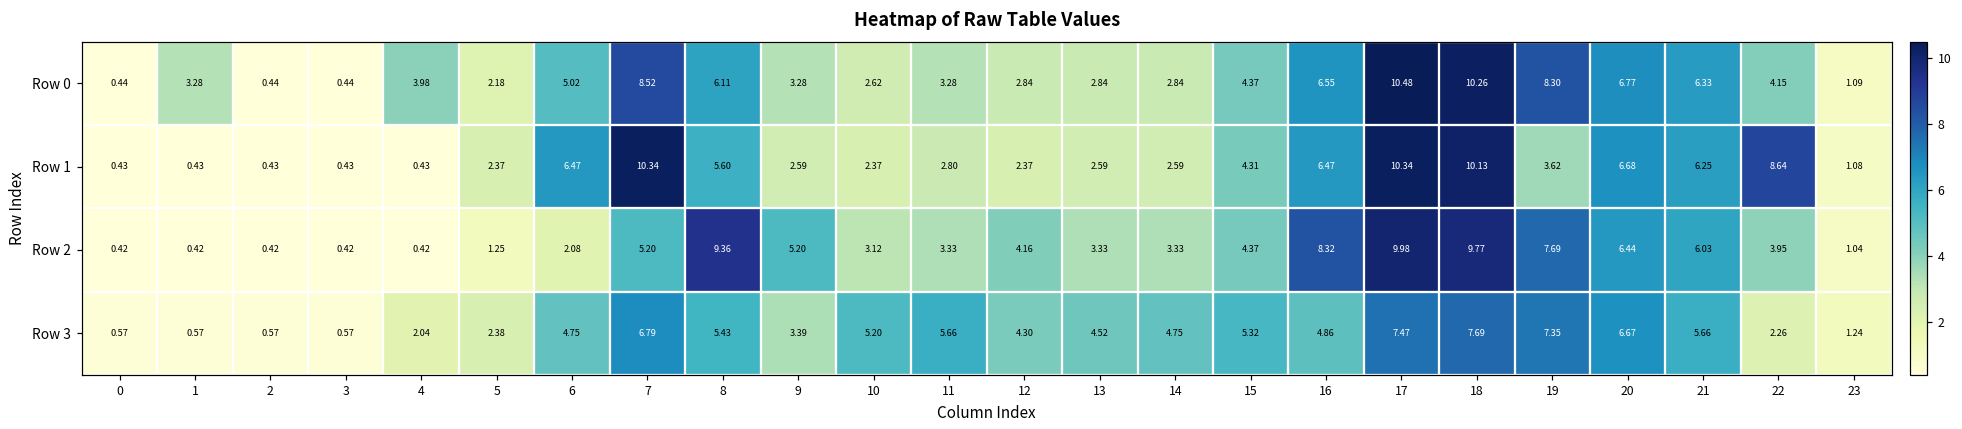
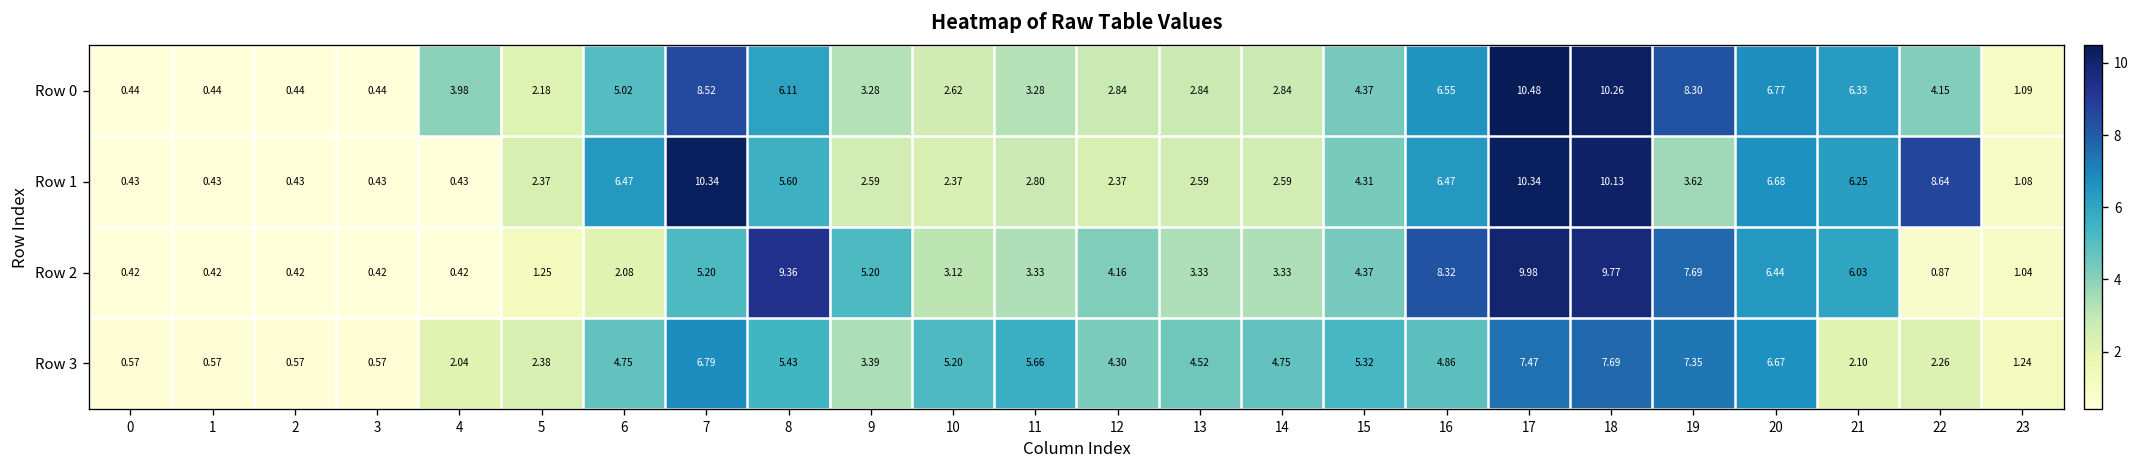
Row 0, 1: 3.28 -> 0.44
Row 2, 22: 3.95 -> 0.87
Row 3, 21: 5.66 -> 2.10
